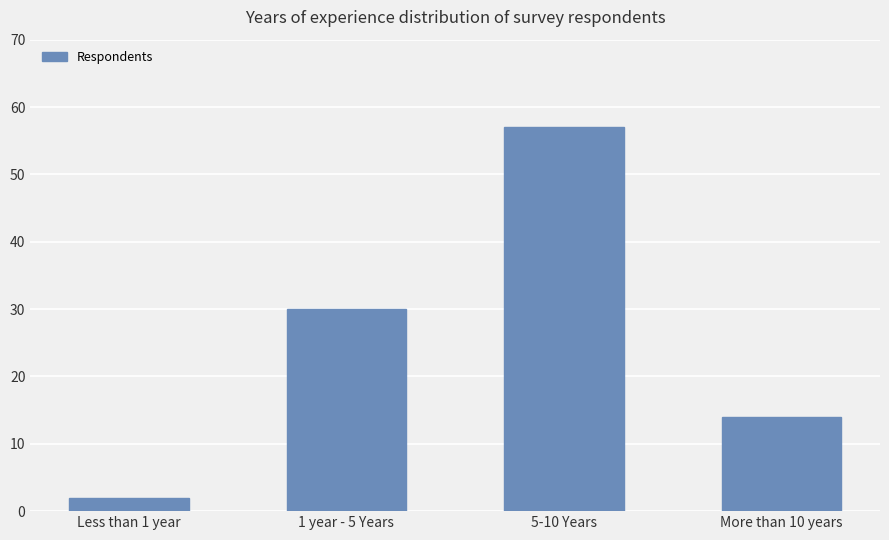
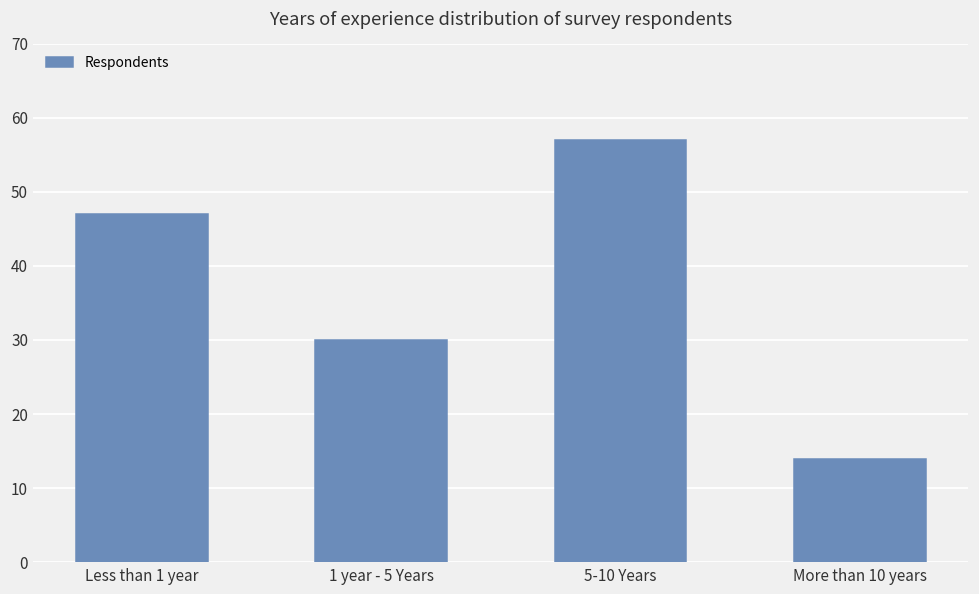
Less than 1 year: 2 -> 47
